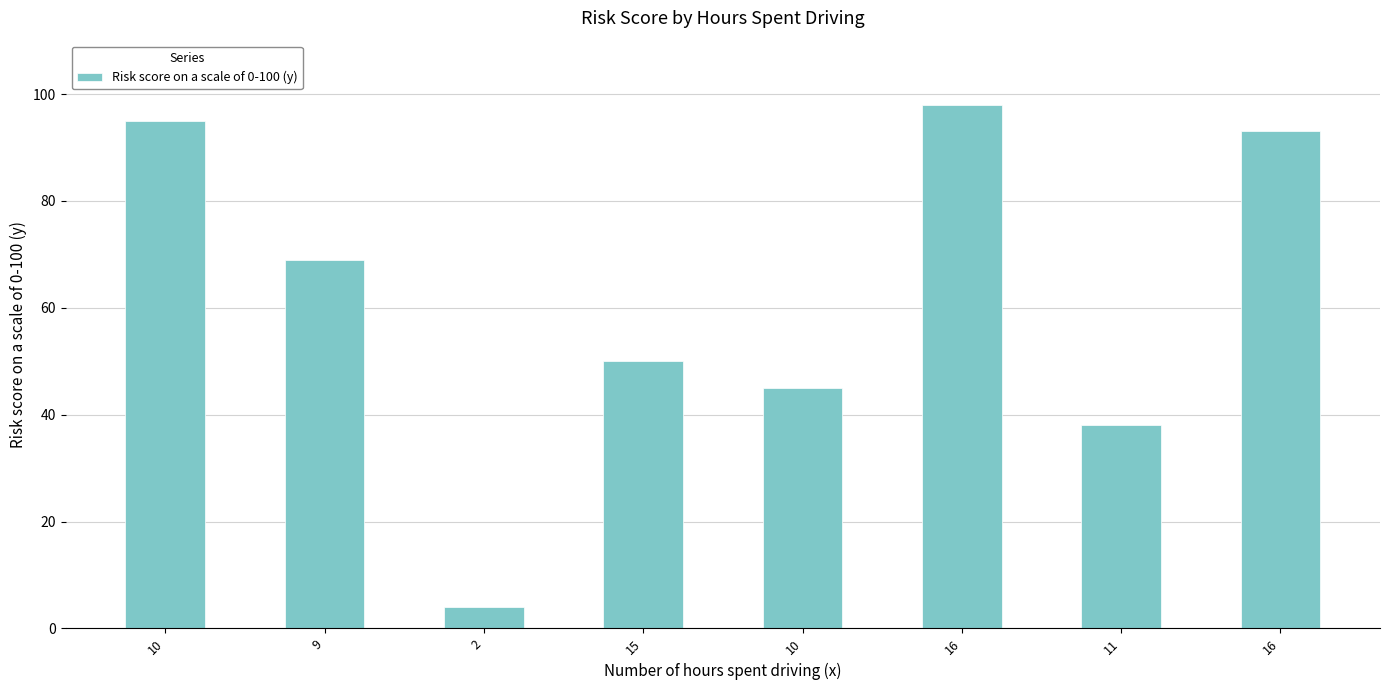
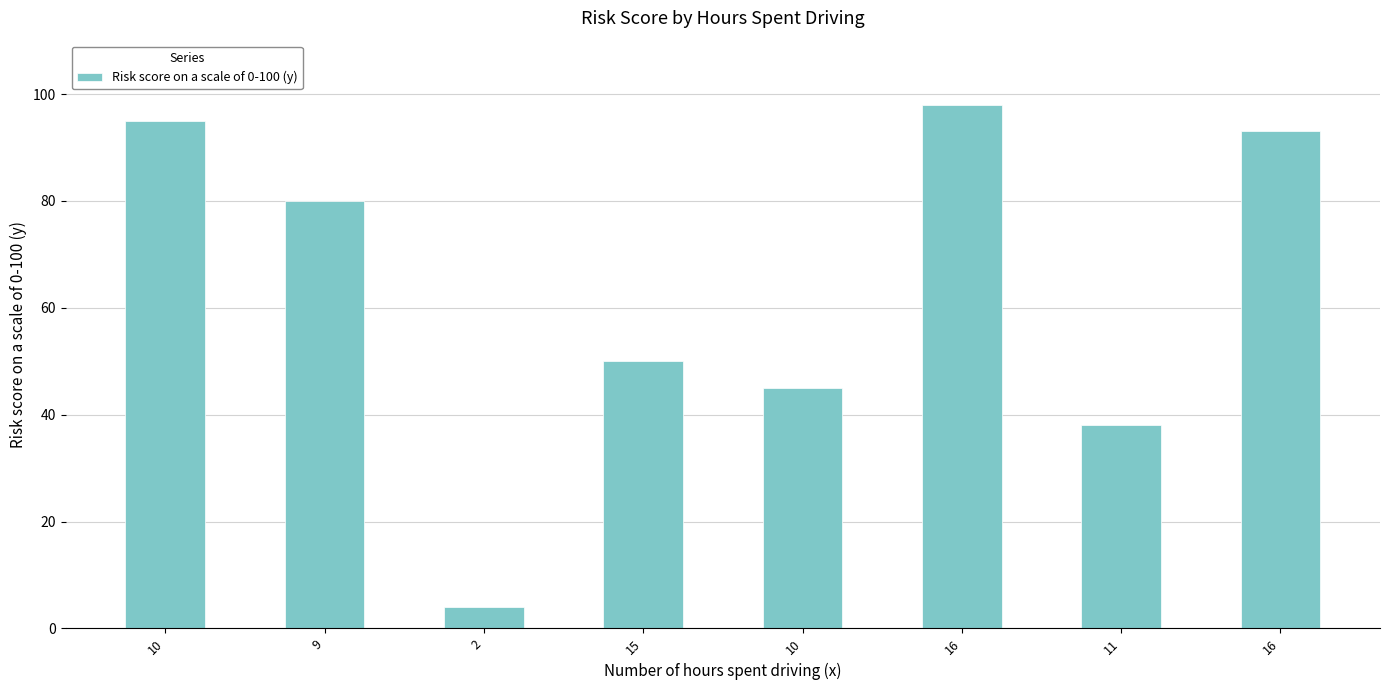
9: 69 -> 80
